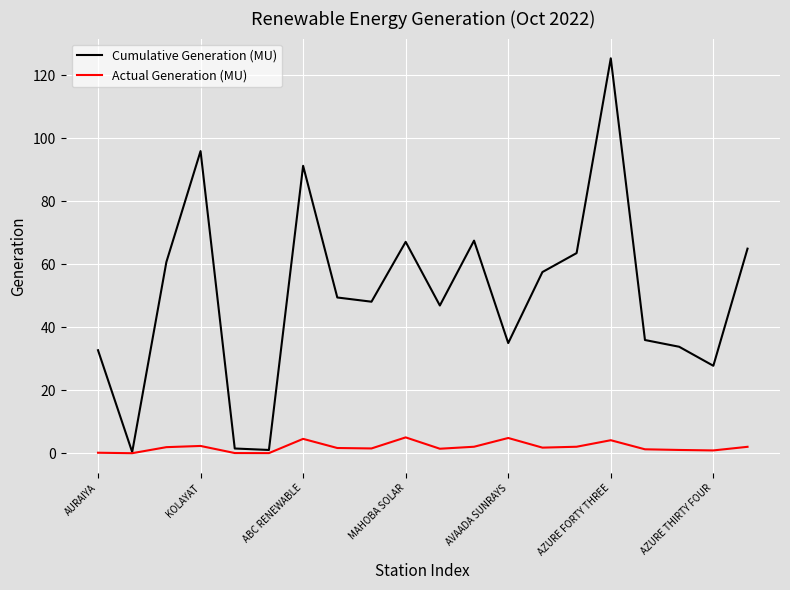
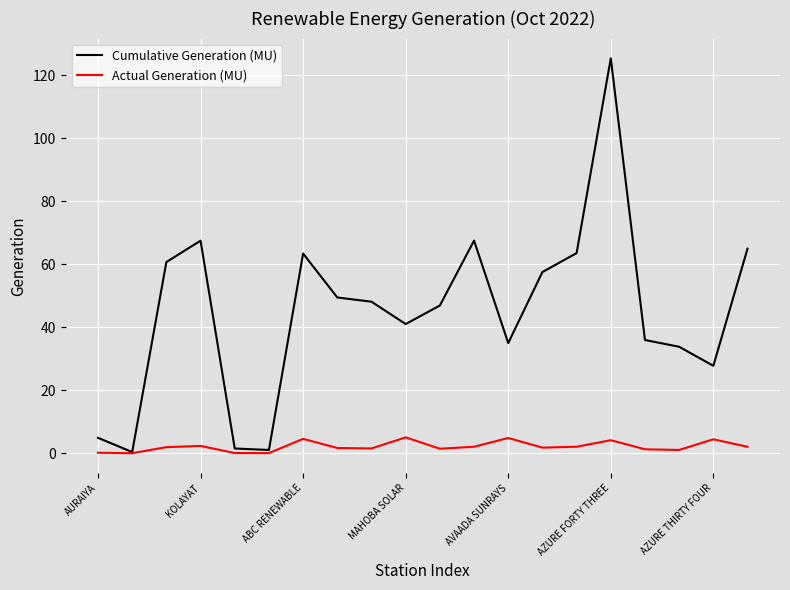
Cumulative Generation (MU), AURAIYA: 33 -> 5
Cumulative Generation (MU), KOLAYAT: 96 -> 67
Cumulative Generation (MU), ABC RENEWABLE: 91 -> 63
Cumulative Generation (MU), MAHOBA SOLAR: 67 -> 41
Actual Generation (MU), AZURE THIRTY FOUR: 1 -> 4
